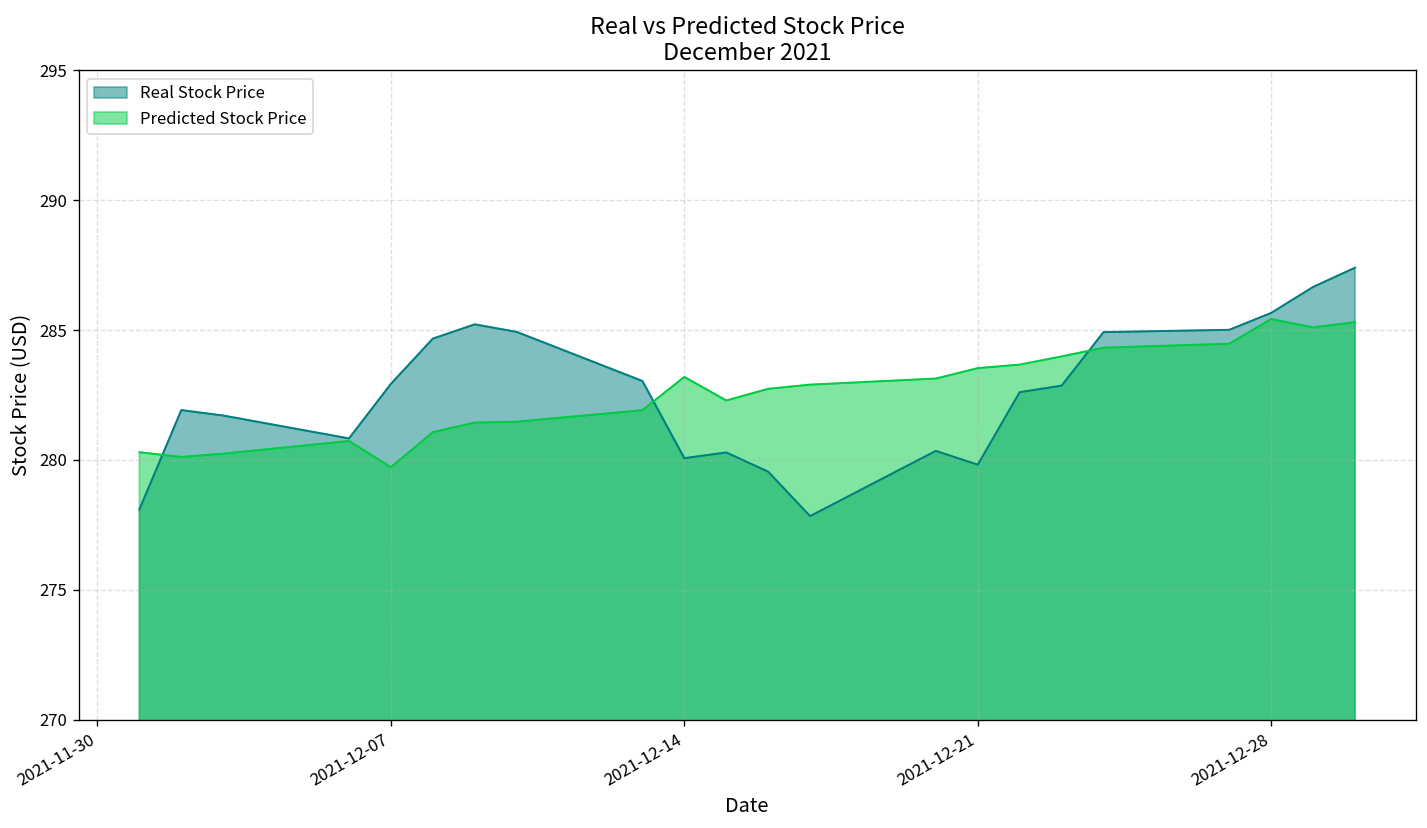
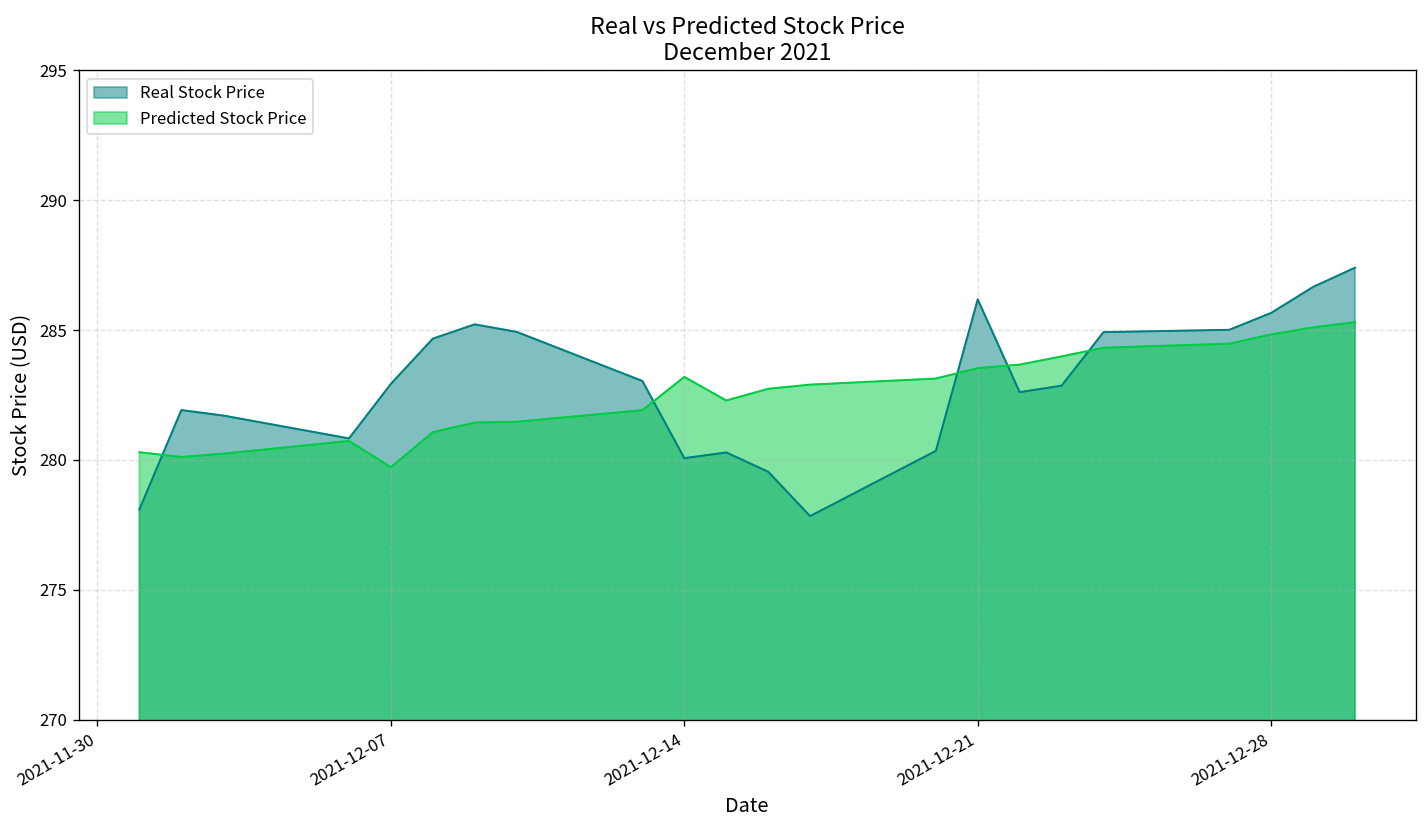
Real Stock Price, 2021-12-21: 279.8 -> 286.2
Predicted Stock Price, 2021-12-28: 285.4 -> 284.8
